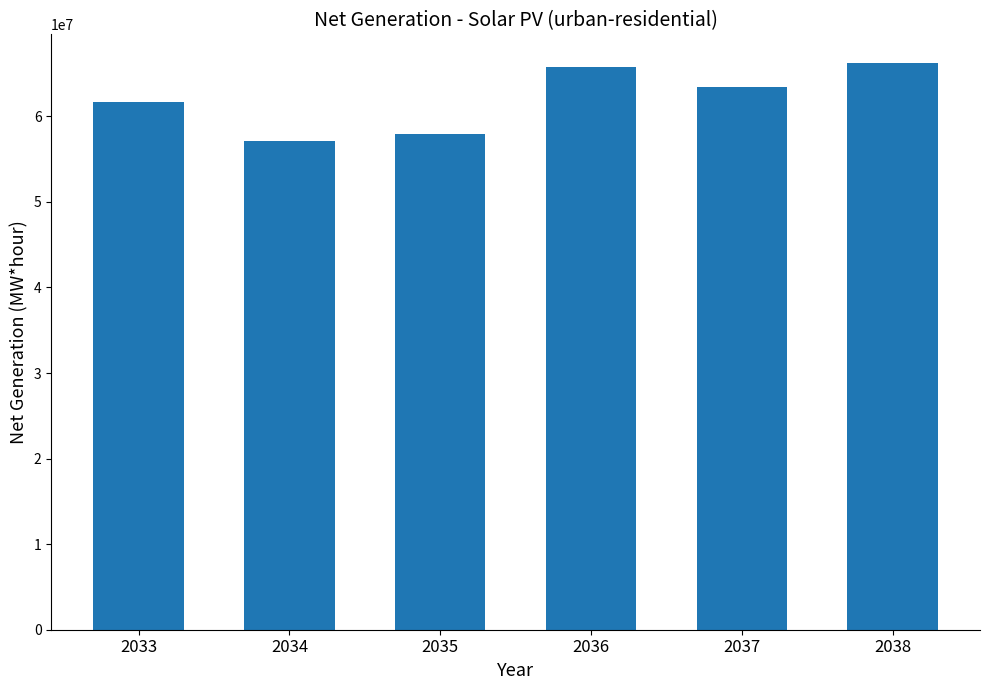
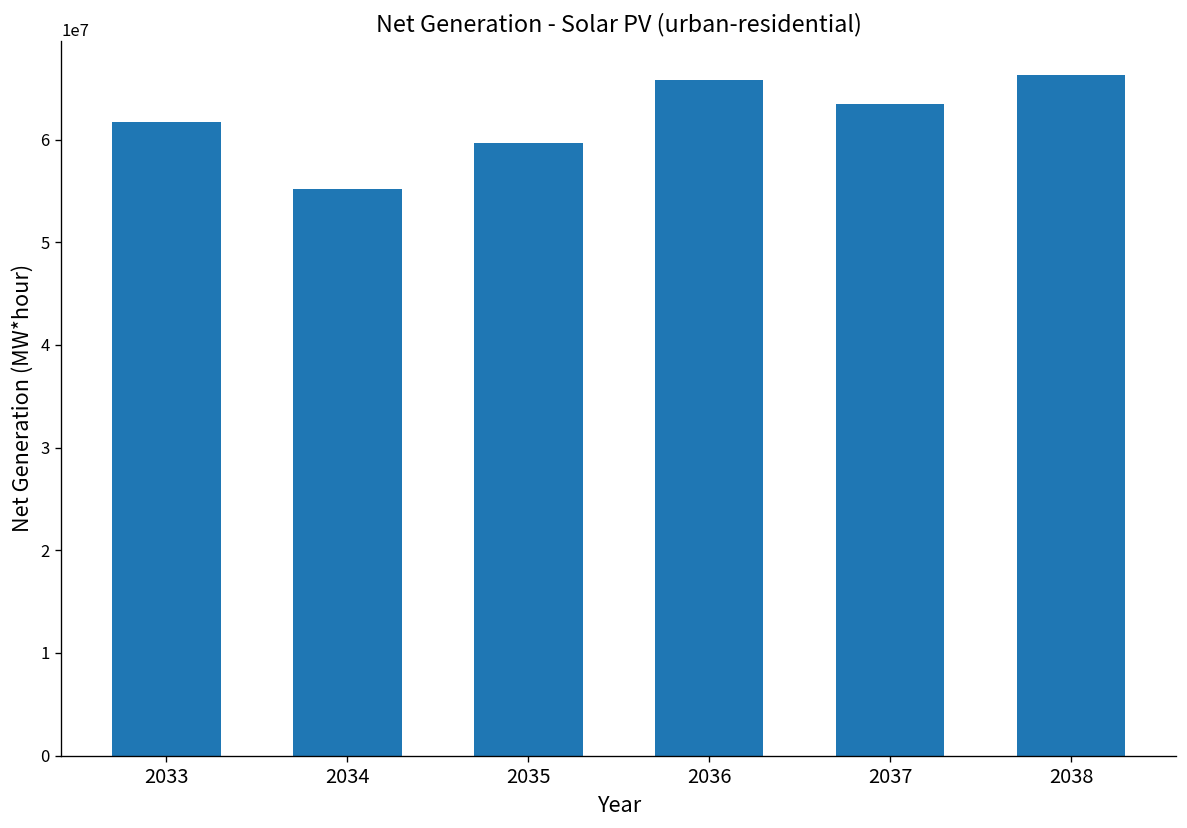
2034: 57000000 -> 55000000
2035: 58000000 -> 60000000
